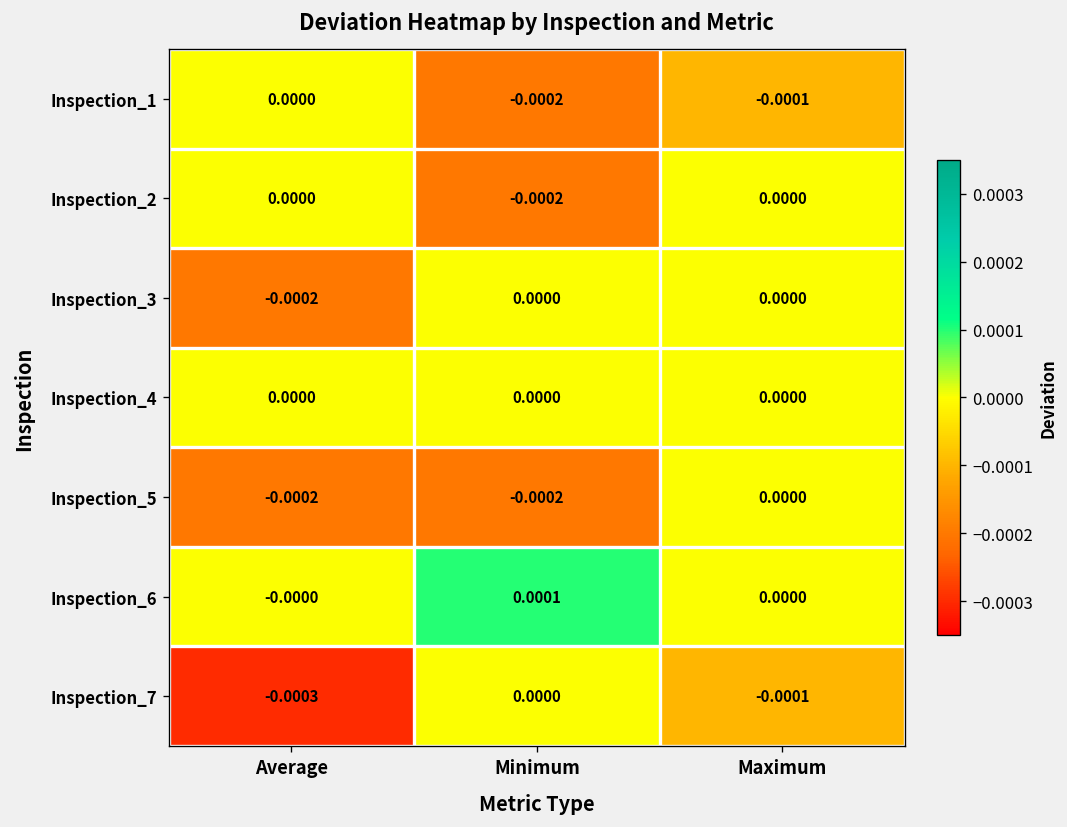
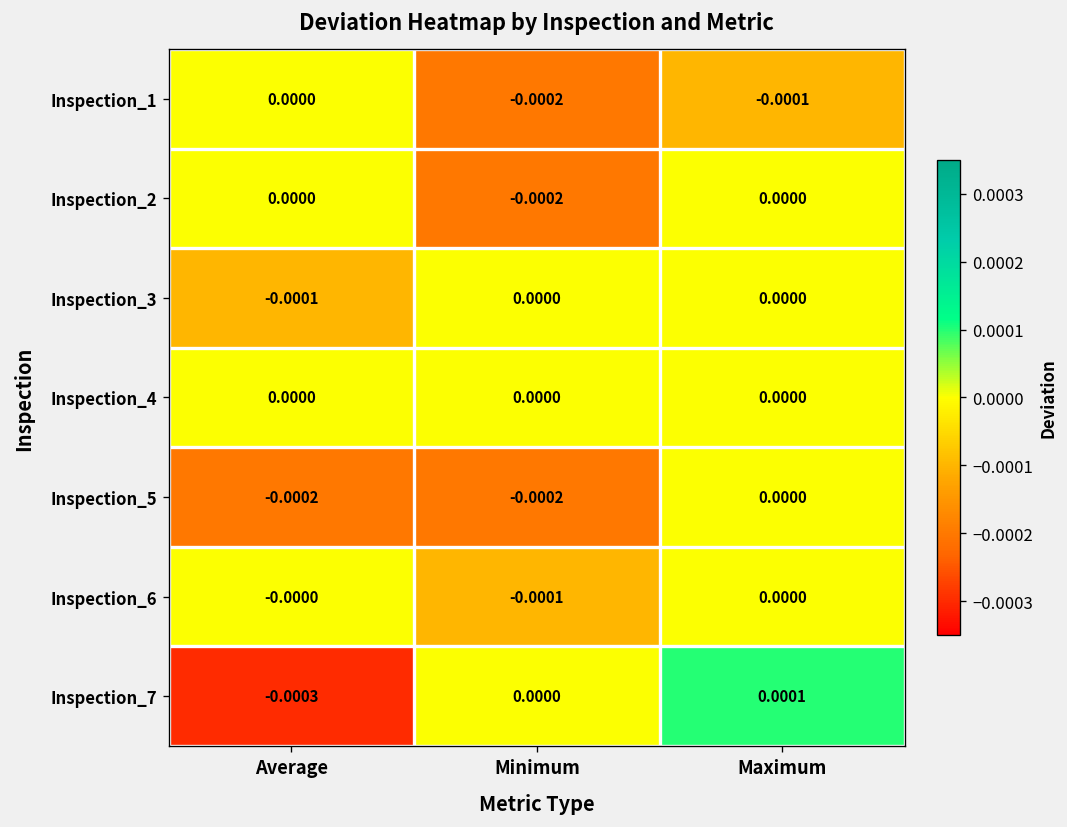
Inspection_3, Average: -0.0002 -> -0.0001
Inspection_6, Minimum: 0.0001 -> -0.0001
Inspection_7, Maximum: -0.0001 -> 0.0001
